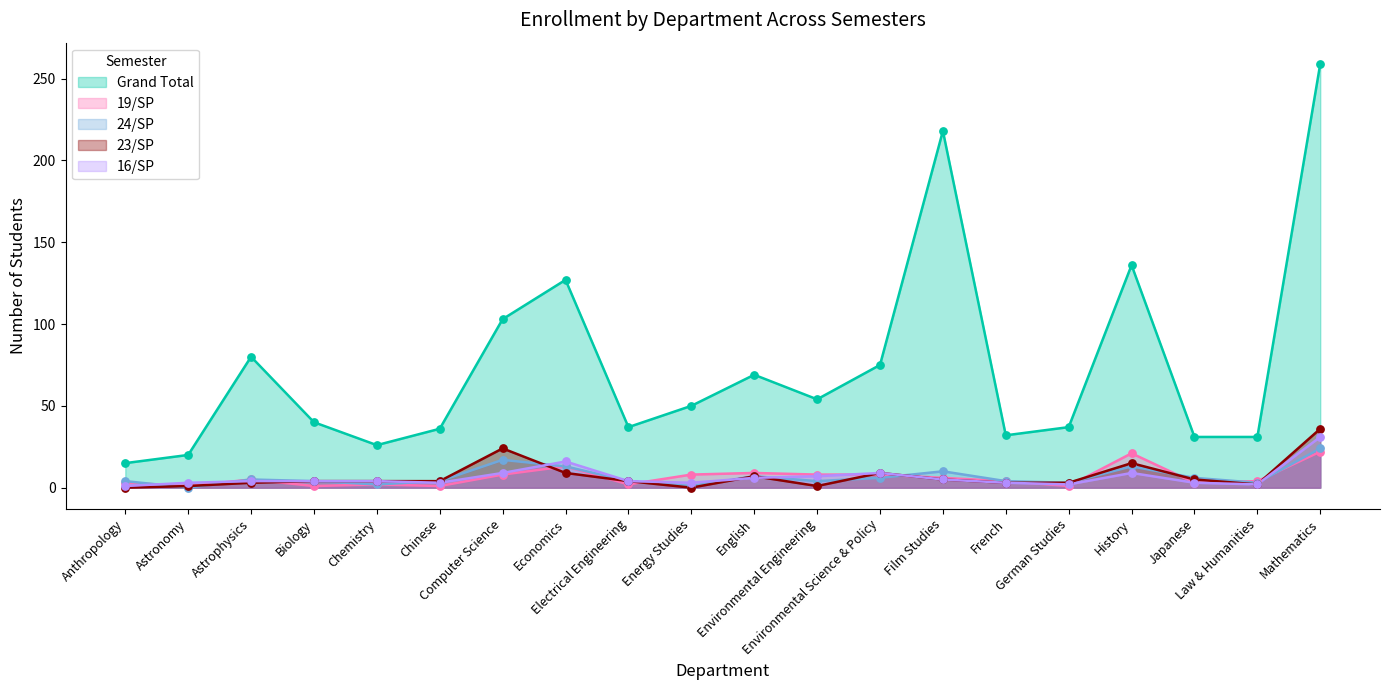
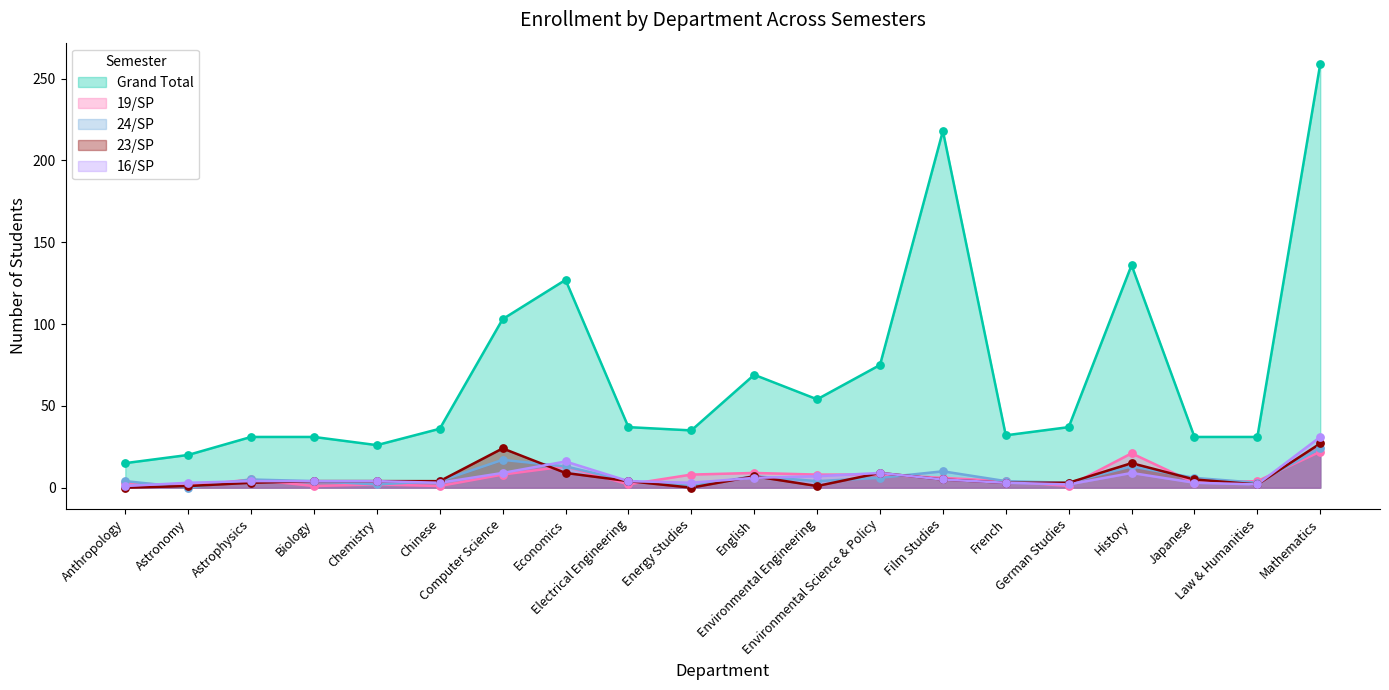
Grand Total, Astrophysics: 80 -> 31
Grand Total, Biology: 40 -> 31
Grand Total, Energy Studies: 50 -> 35
23/SP, Mathematics: 36 -> 27
